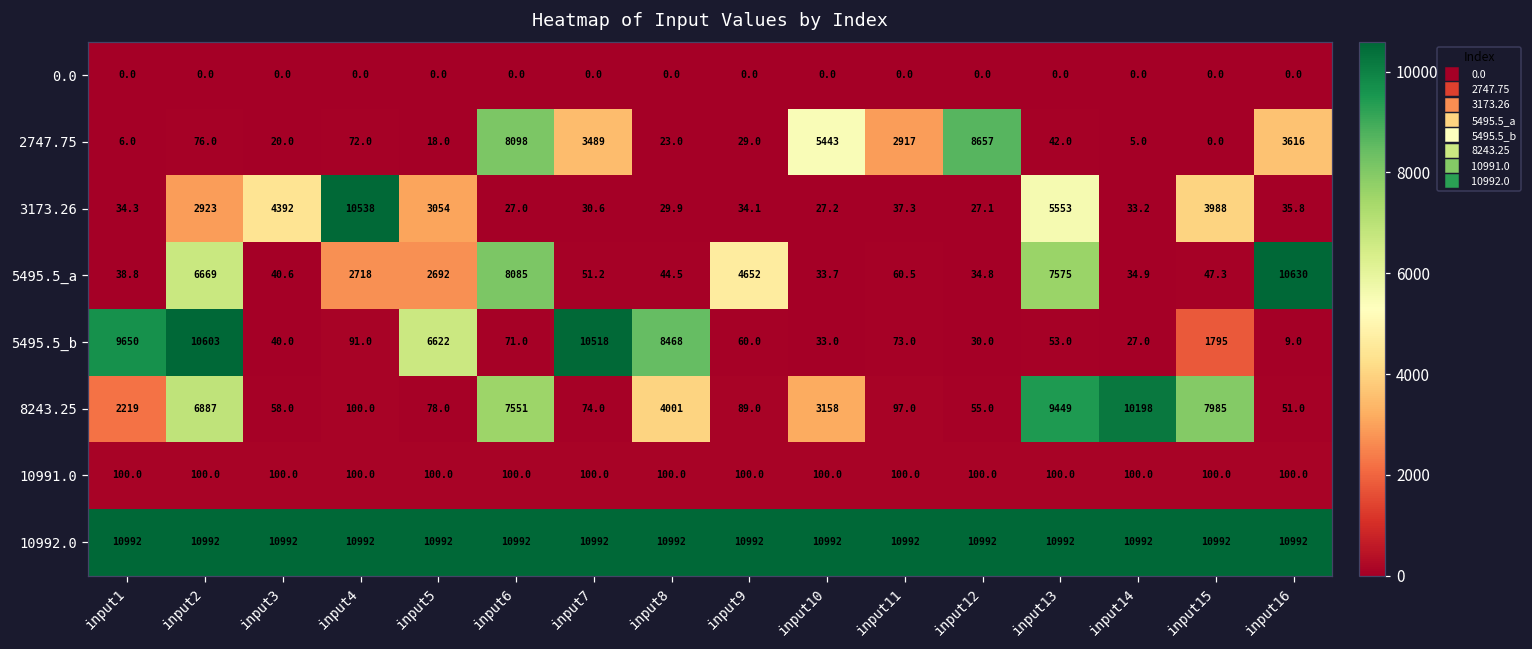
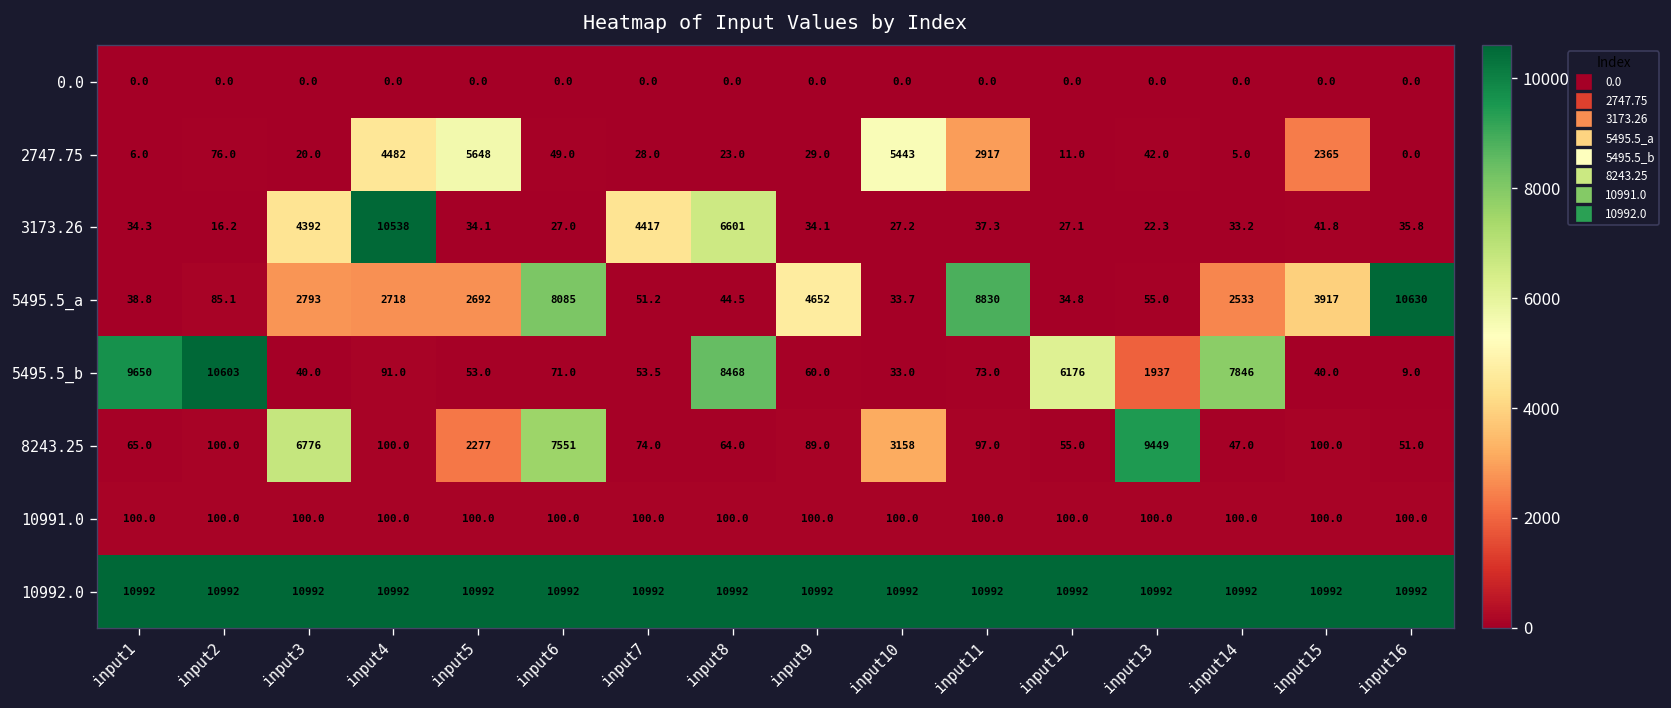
2747.75, input4: 72.0 -> 4482
2747.75, input5: 18.0 -> 5648
2747.75, input6: 8098 -> 49.0
2747.75, input7: 3489 -> 28.0
2747.75, input12: 8657 -> 11.0
2747.75, input15: 0.0 -> 2365
2747.75, input16: 3616 -> 0.0
3173.26, input2: 2923 -> 16.2
3173.26, input5: 3054 -> 34.1
3173.26, input7: 30.6 -> 4417
3173.26, input8: 29.9 -> 6601
3173.26, input13: 5553 -> 22.3
3173.26, input15: 3988 -> 41.8
5495.5_a, input2: 6669 -> 85.1
5495.5_a, input3: 40.6 -> 2793
5495.5_a, input11: 60.5 -> 8830
5495.5_a, input13: 7575 -> 55.0
5495.5_a, input14: 34.9 -> 2533
5495.5_a, input15: 47.3 -> 3917
5495.5_b, input5: 6622 -> 53.0
5495.5_b, input7: 10518 -> 53.5
5495.5_b, input12: 30.0 -> 6176
5495.5_b, input13: 53.0 -> 1937
5495.5_b, input14: 27.0 -> 7846
5495.5_b, input15: 1795 -> 40.0
8243.25, input1: 2219 -> 65.0
8243.25, input2: 6887 -> 100.0
8243.25, input3: 58.0 -> 6776
8243.25, input5: 78.0 -> 2277
8243.25, input8: 4001 -> 64.0
8243.25, input14: 10198 -> 47.0
8243.25, input15: 7985 -> 100.0
